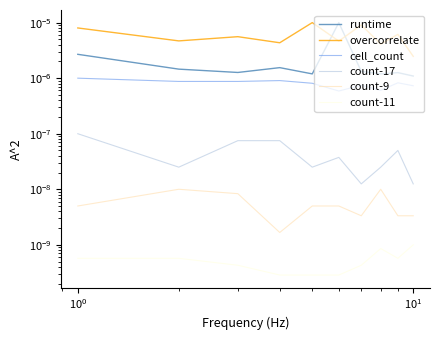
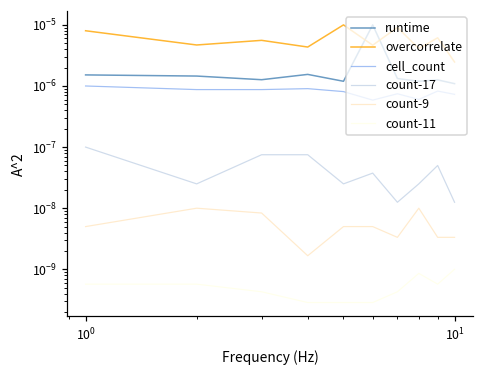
runtime, 10^0: 0.000003 -> 0.0000015
